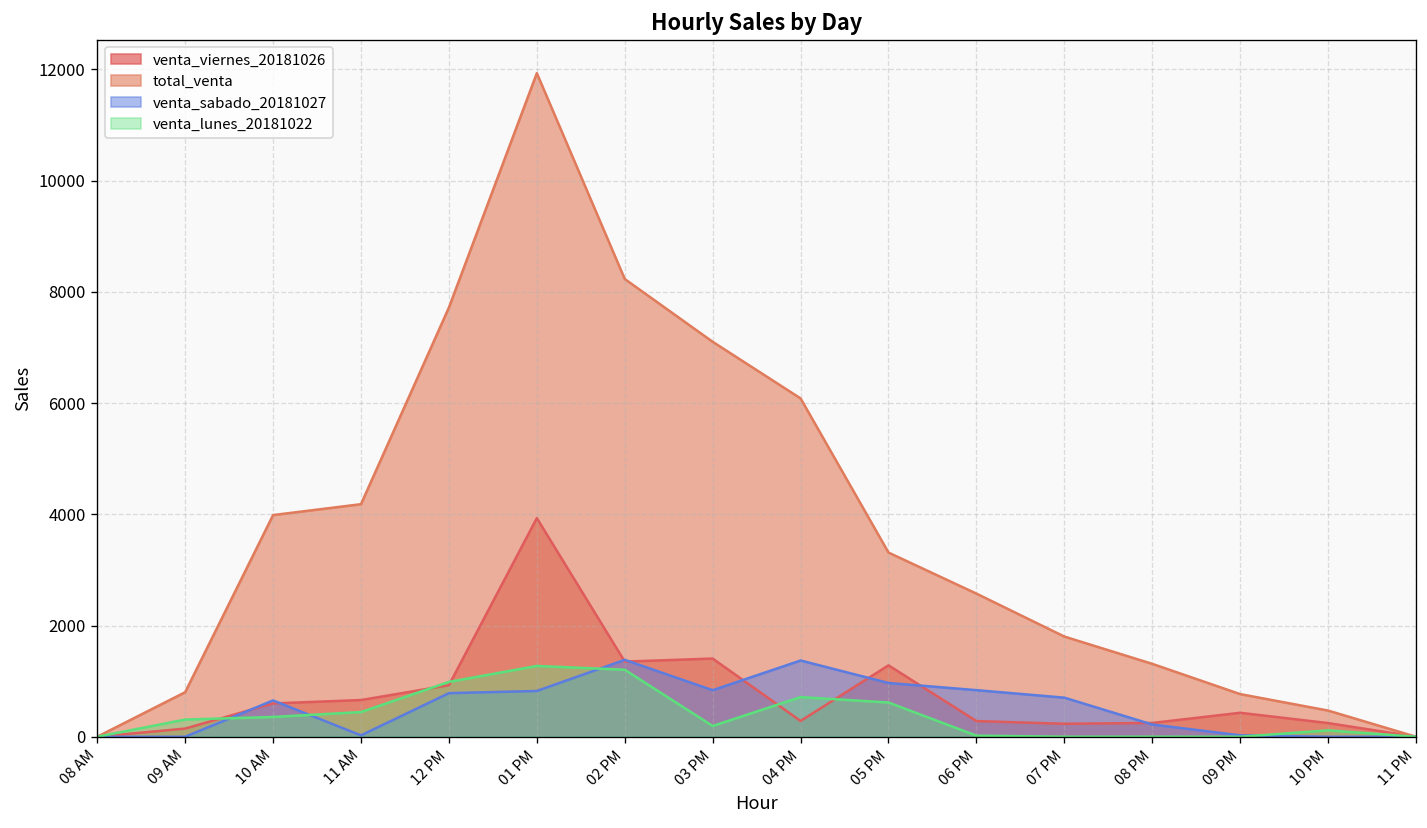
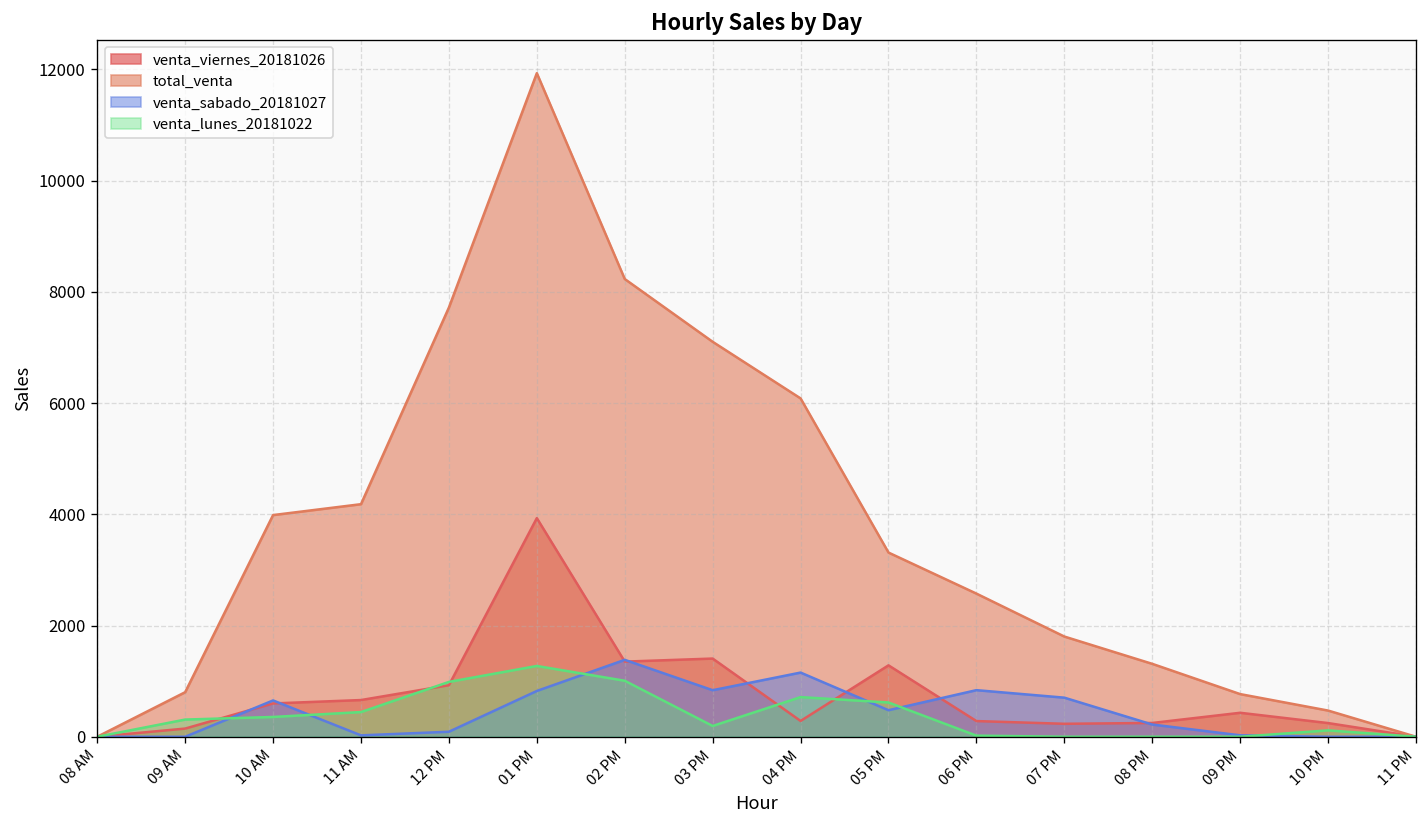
venta_sabado_20181027, 12 PM: 800 -> 100
venta_lunes_20181022, 02 PM: 1200 -> 1000
venta_sabado_20181027, 04 PM: 1400 -> 1200
venta_sabado_20181027, 05 PM: 1000 -> 500
